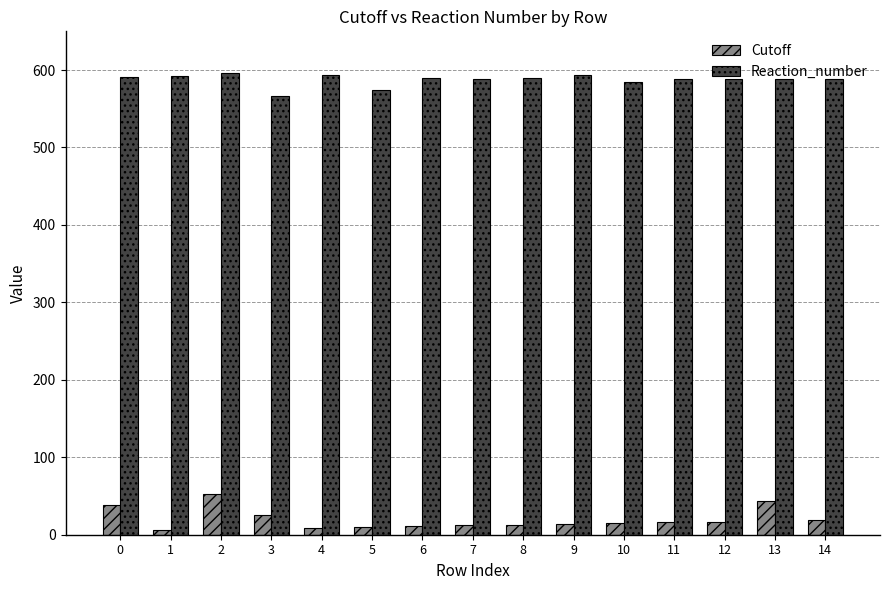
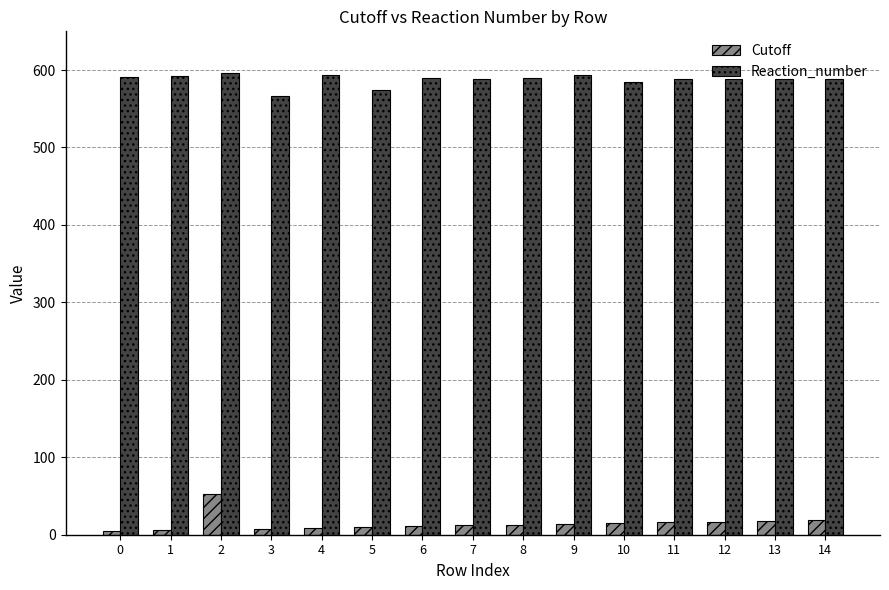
Cutoff, 0: 40 -> 10
Cutoff, 3: 30 -> 10
Cutoff, 13: 40 -> 20
